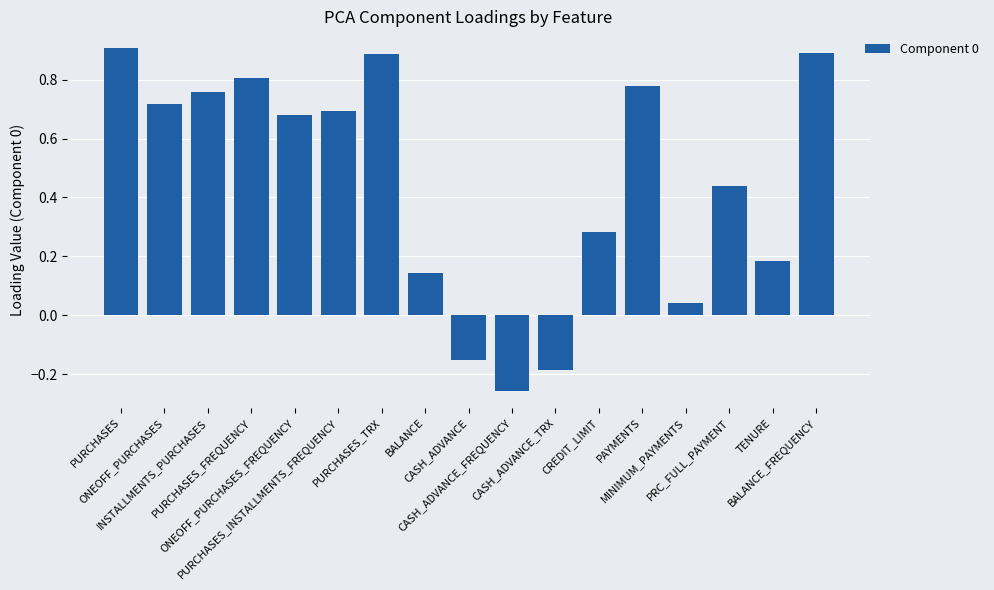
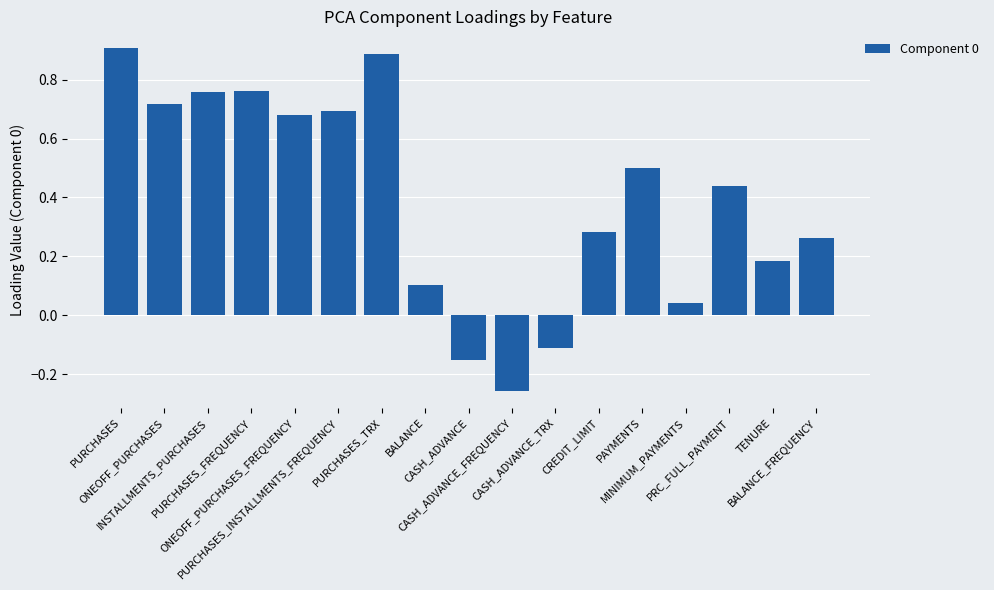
PURCHASES_FREQUENCY: 0.80 -> 0.76
BALANCE: 0.14 -> 0.10
CASH_ADVANCE_TRX: -0.19 -> -0.11
PAYMENTS: 0.78 -> 0.50
BALANCE_FREQUENCY: 0.89 -> 0.26
